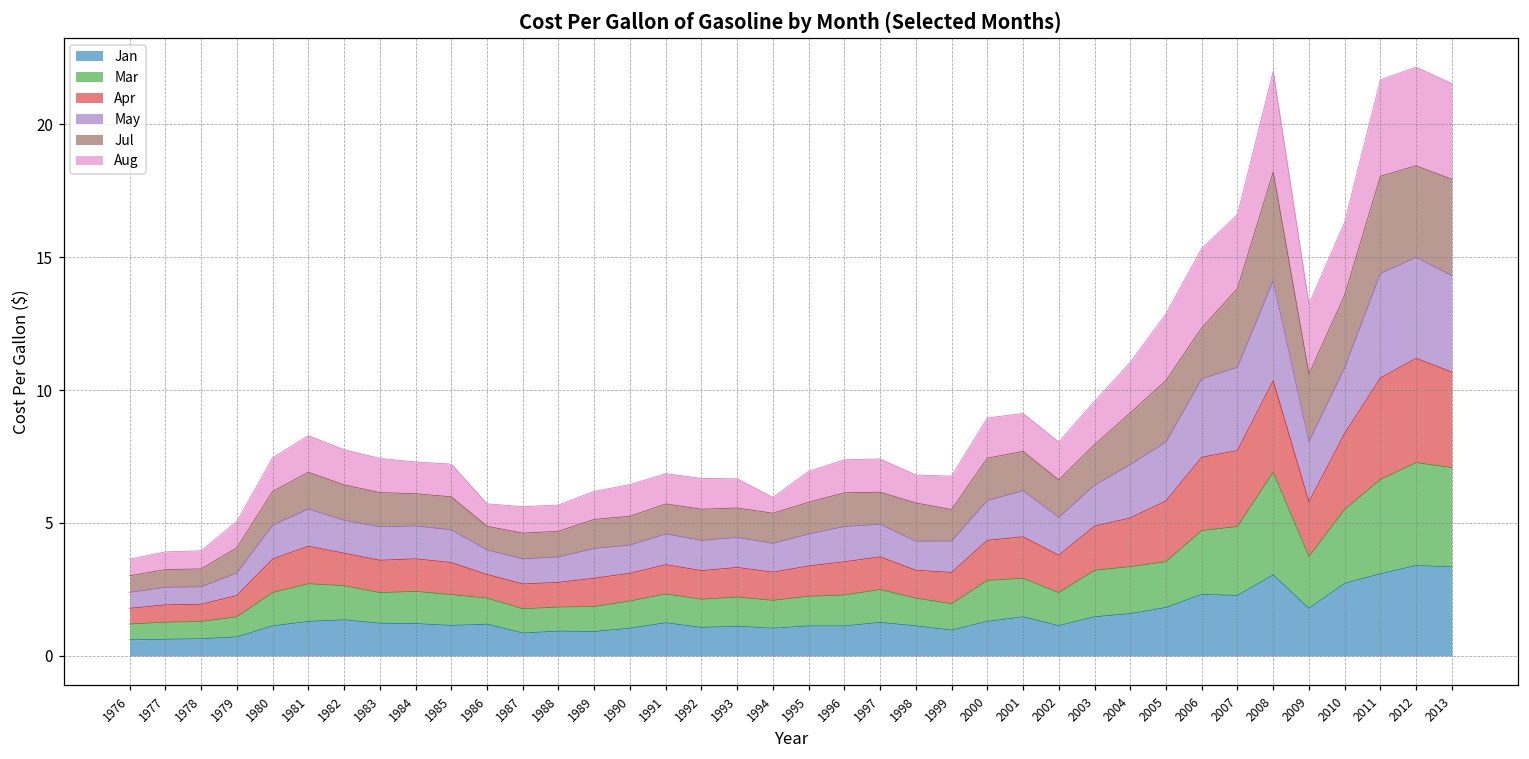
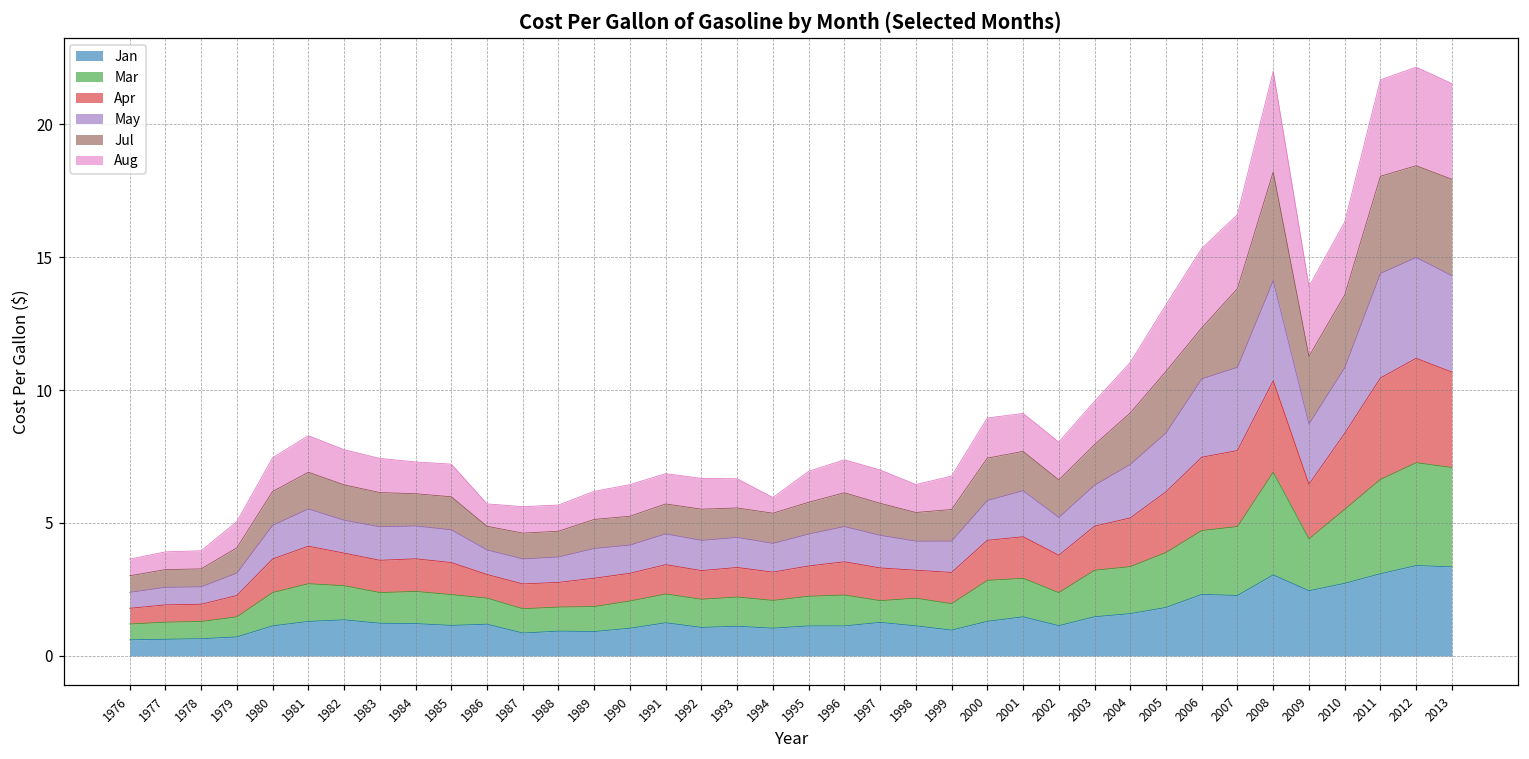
Mar, 1997: 1.2 -> 0.8
Jul, 1998: 1.4 -> 1.1
Mar, 2005: 1.7 -> 2.1
Jan, 2009: 1.8 -> 2.5
